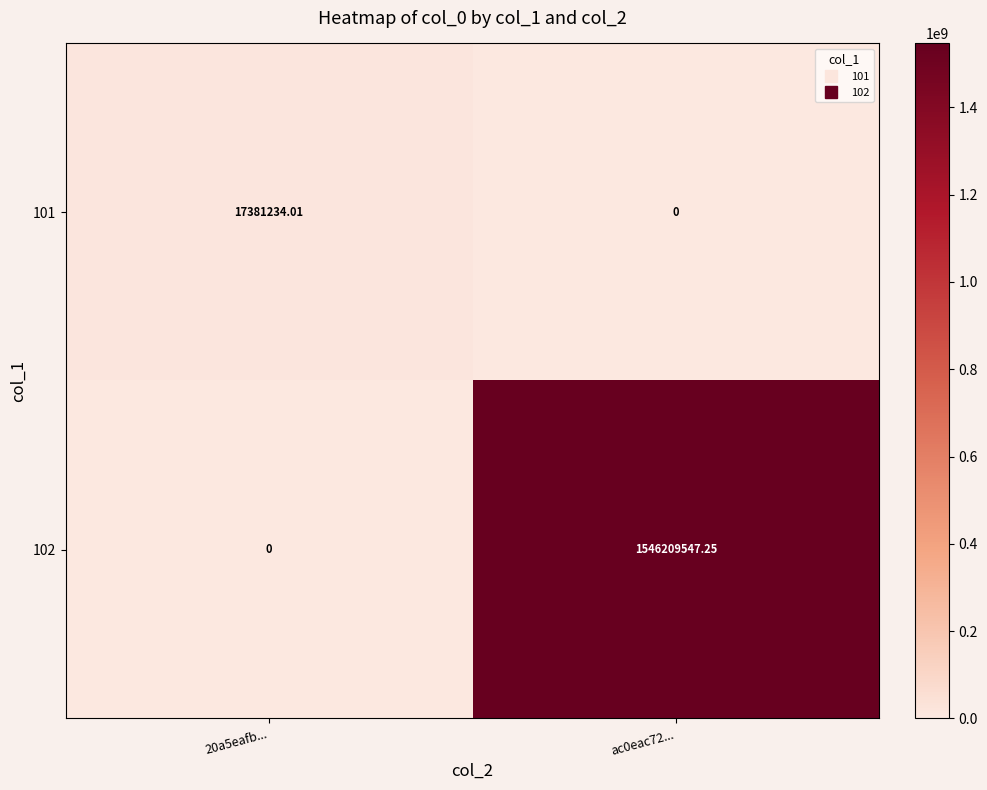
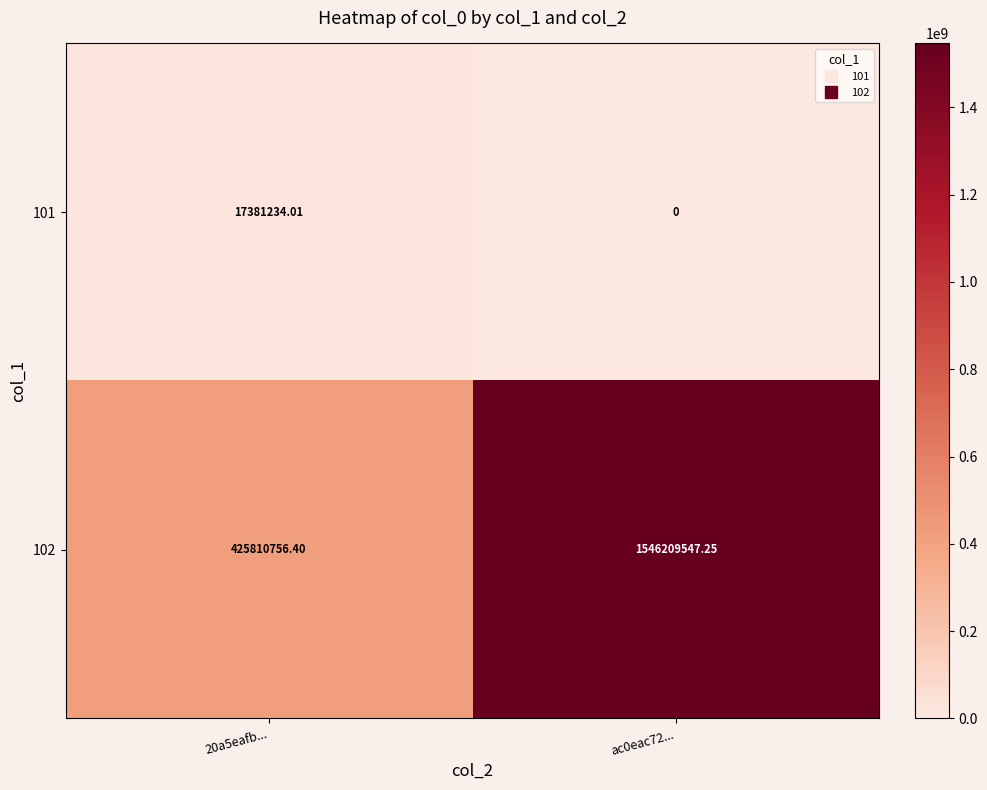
102, 20a5eafb...: 0 -> 425810756.40
